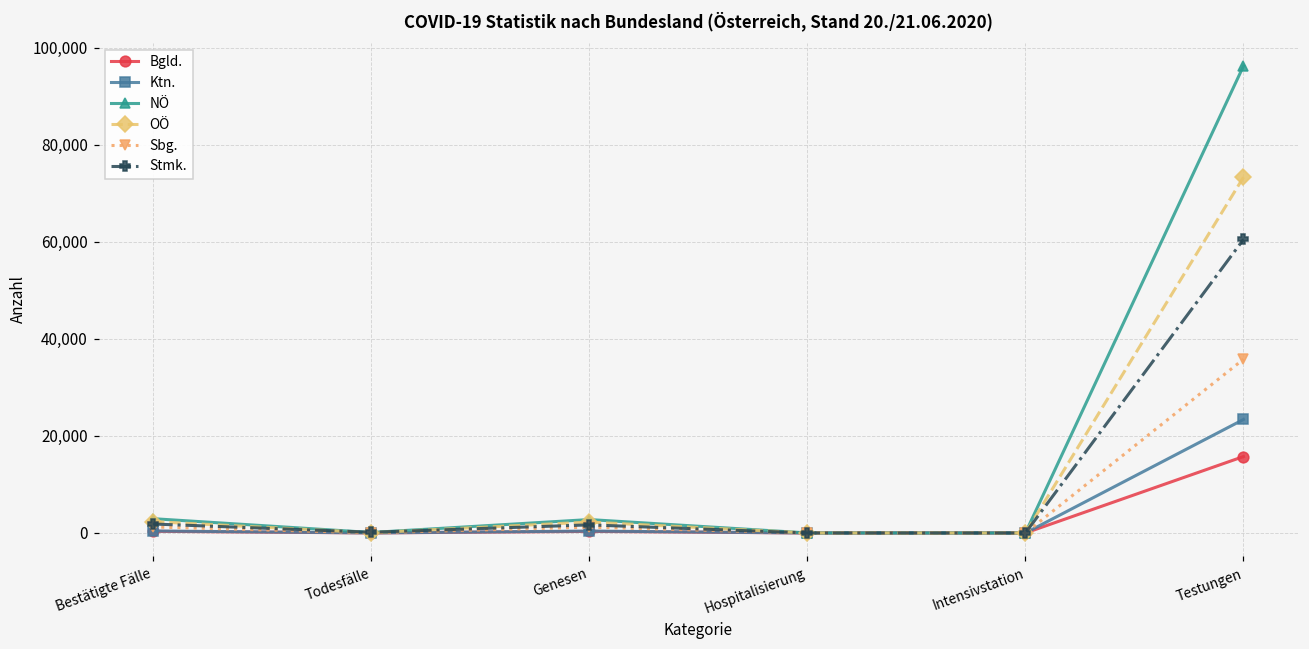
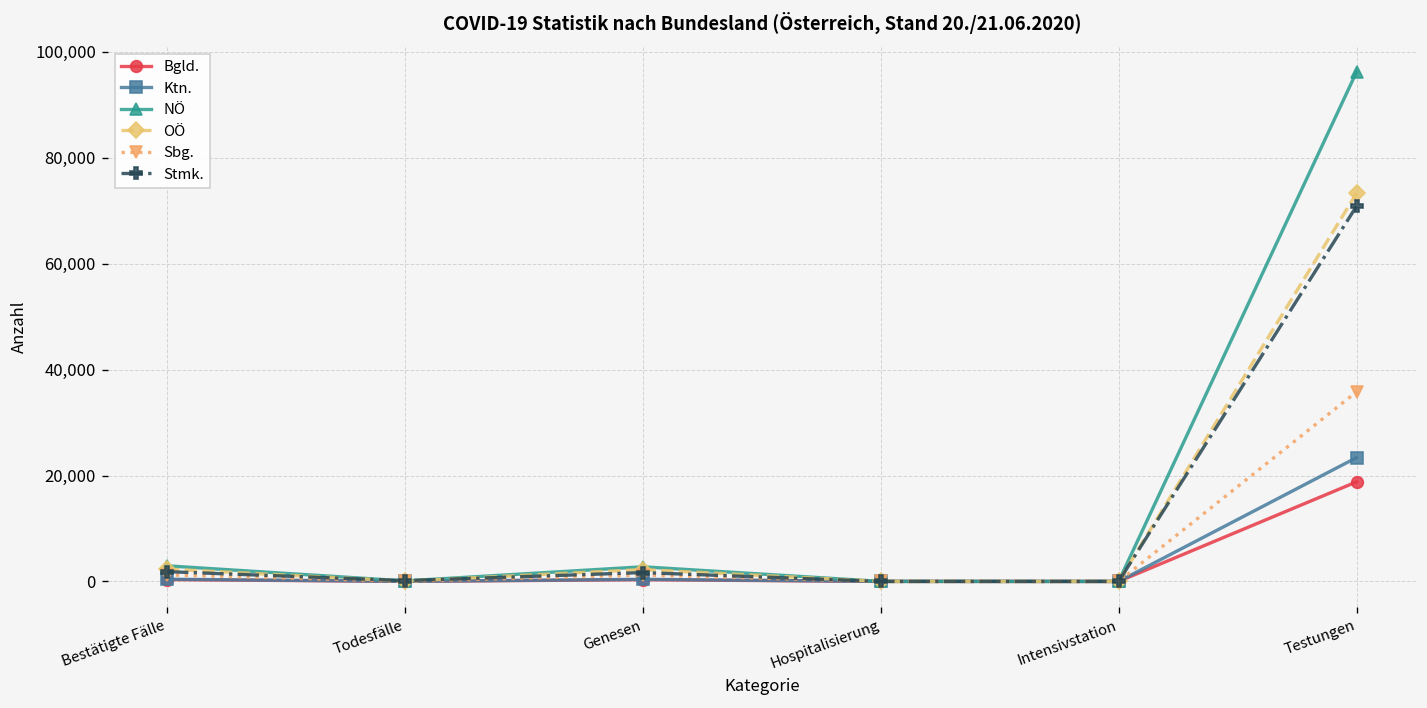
Bgld., Testungen: 16,000 -> 19,000
Stmk., Testungen: 60,000 -> 71,000
